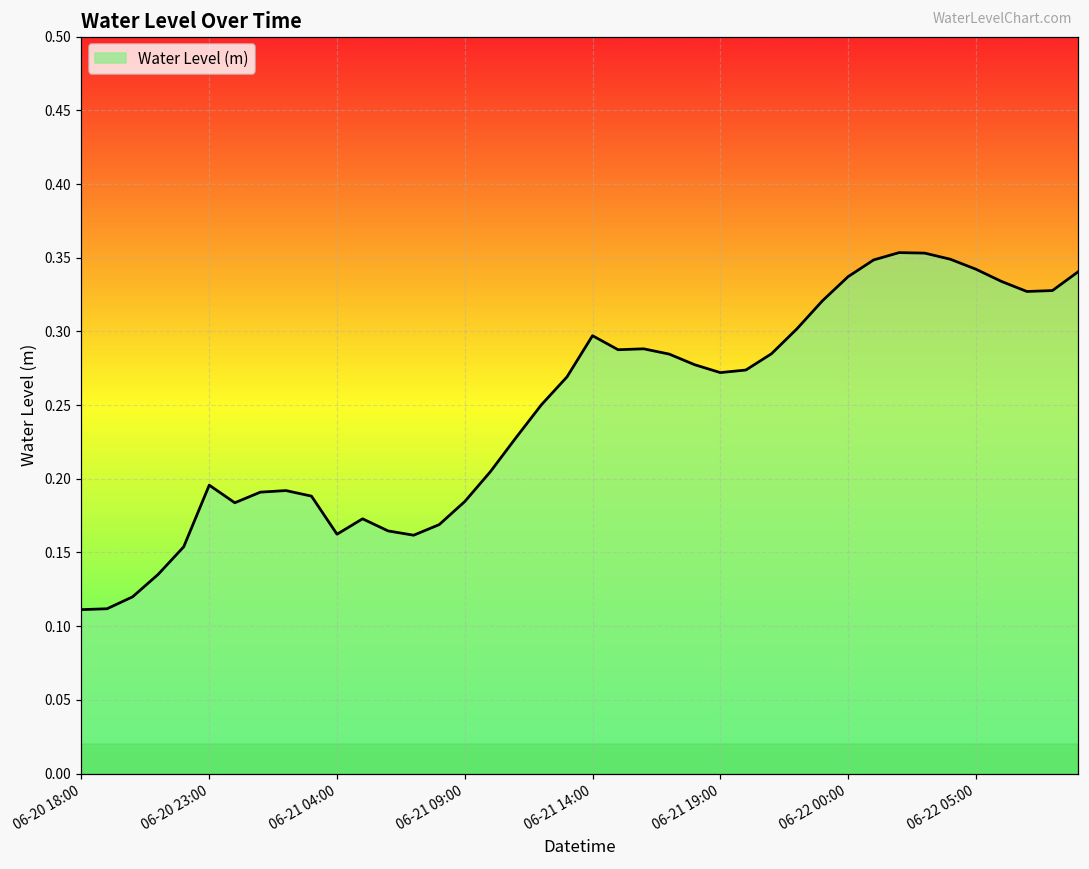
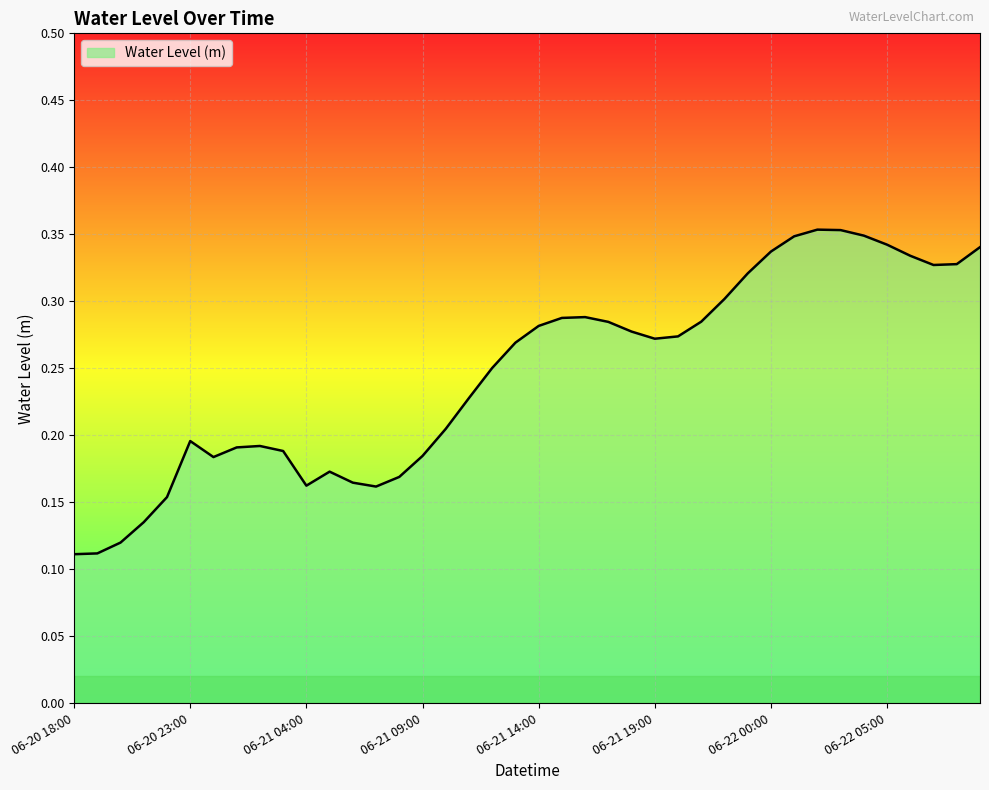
06-21 14:00: 0.297 -> 0.282
